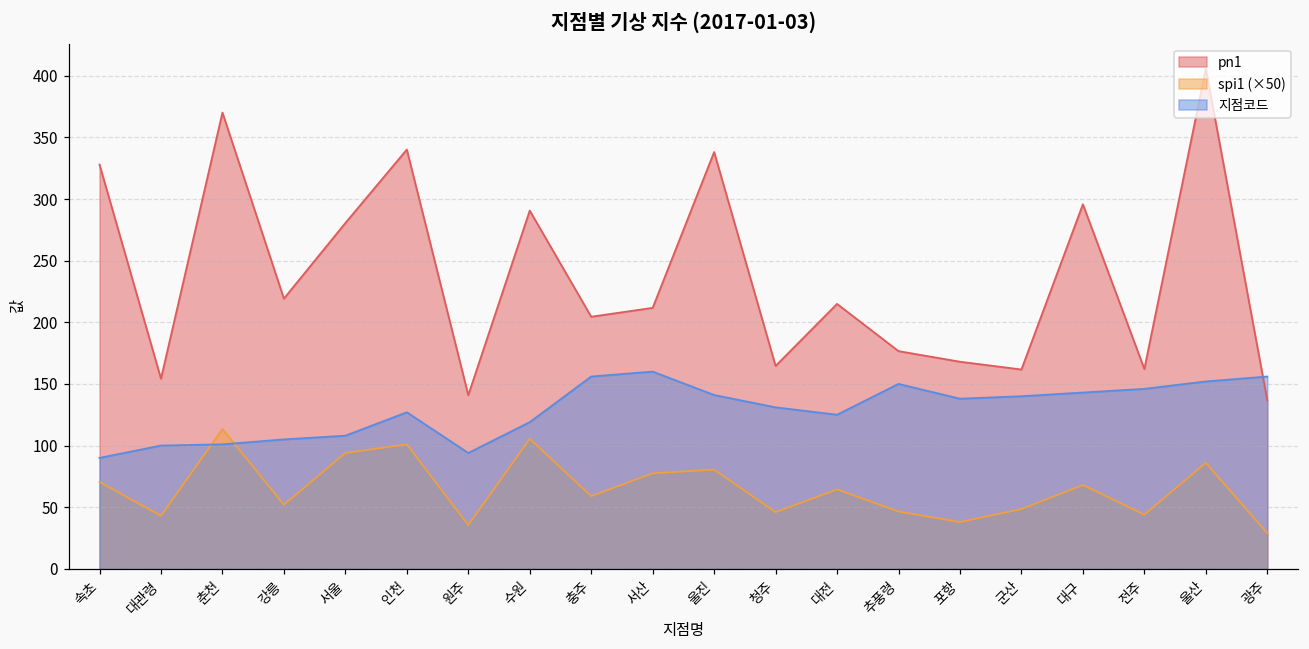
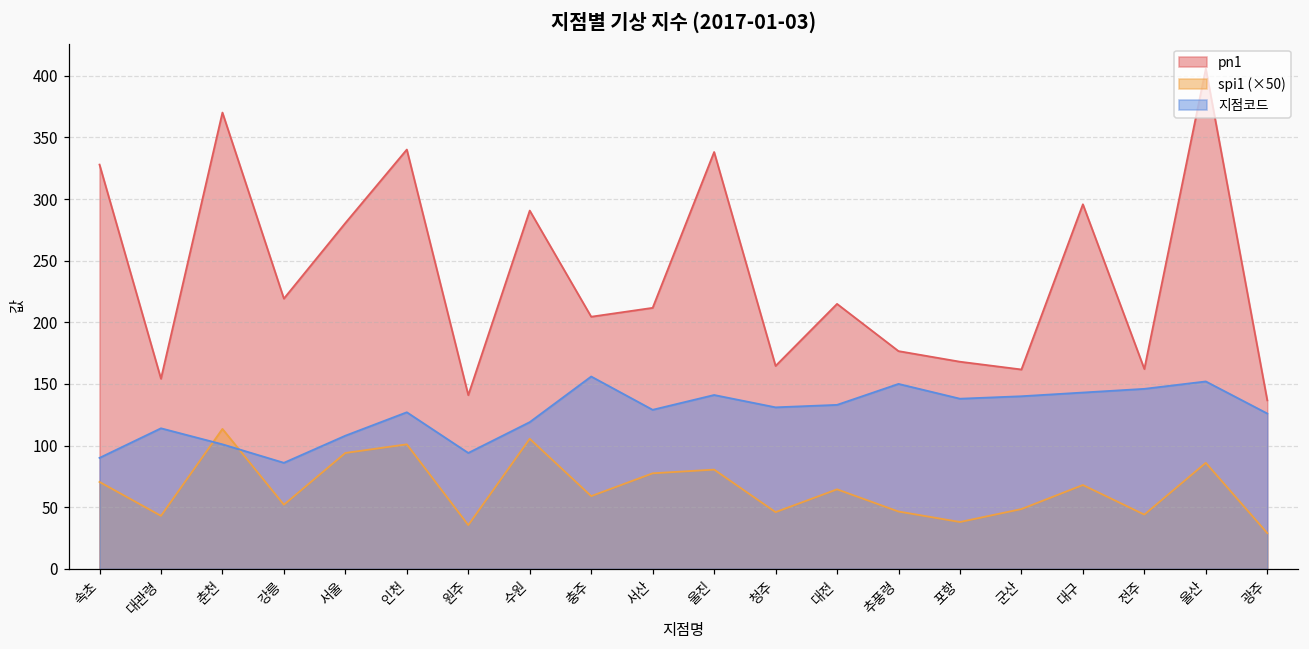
지점코드, 대관령: 100 -> 114
지점코드, 강릉: 105 -> 86
지점코드, 서산: 160 -> 129
지점코드, 대전: 125 -> 133
지점코드, 광주: 156 -> 126
